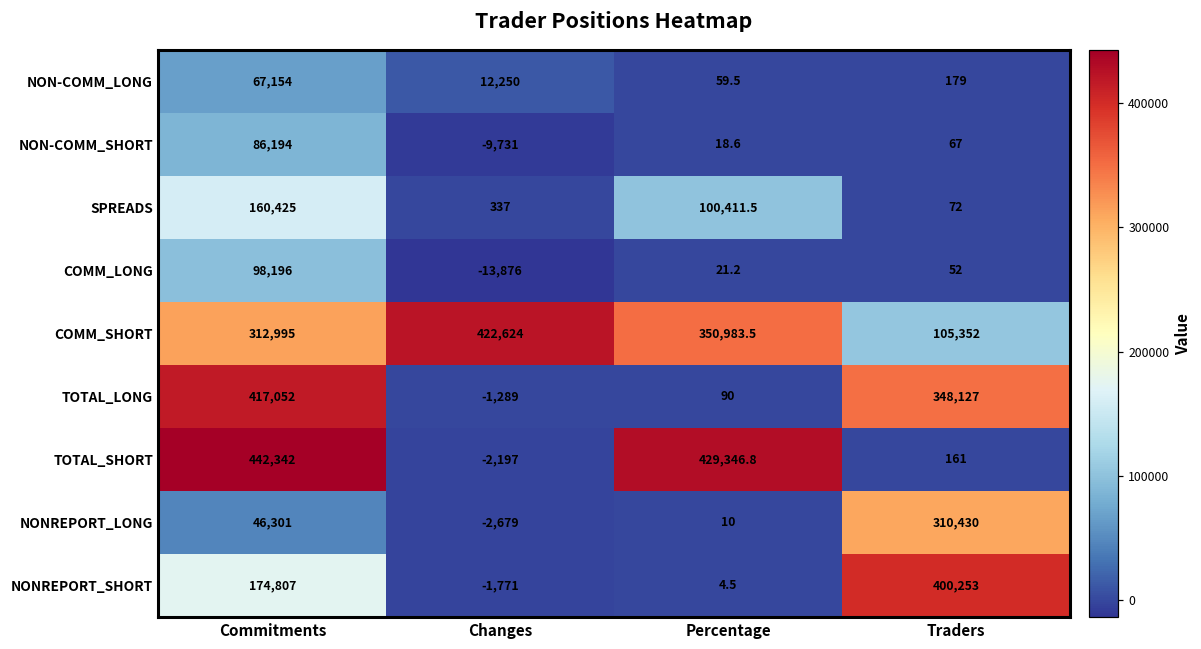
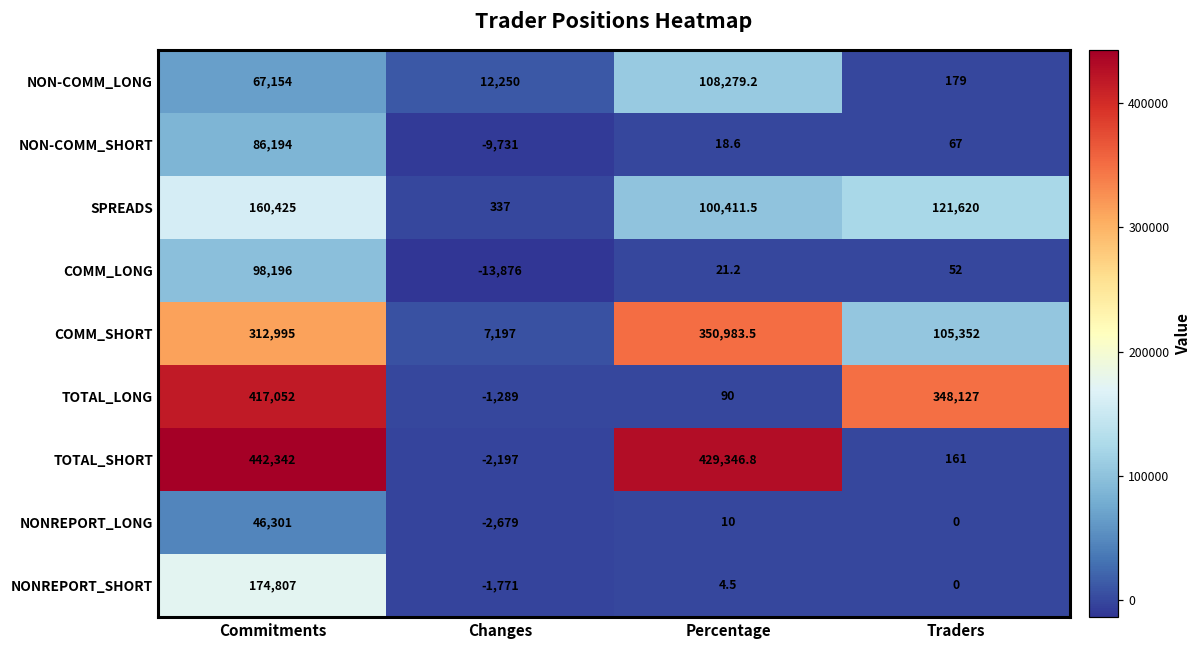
NON-COMM_LONG, Percentage: 59.5 -> 108,279.2
SPREADS, Traders: 72 -> 121,620
COMM_SHORT, Changes: 422,624 -> 7,197
NONREPORT_LONG, Traders: 310,430 -> 0
NONREPORT_SHORT, Traders: 400,253 -> 0
